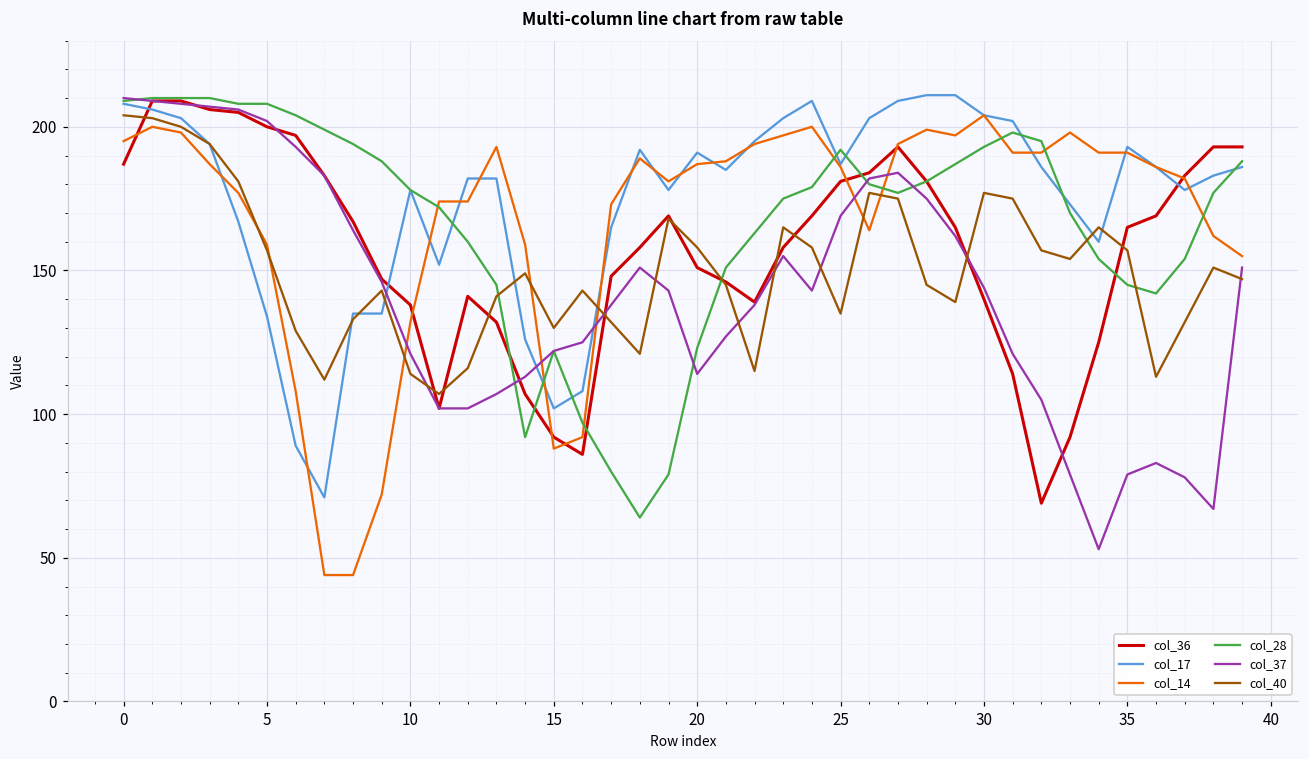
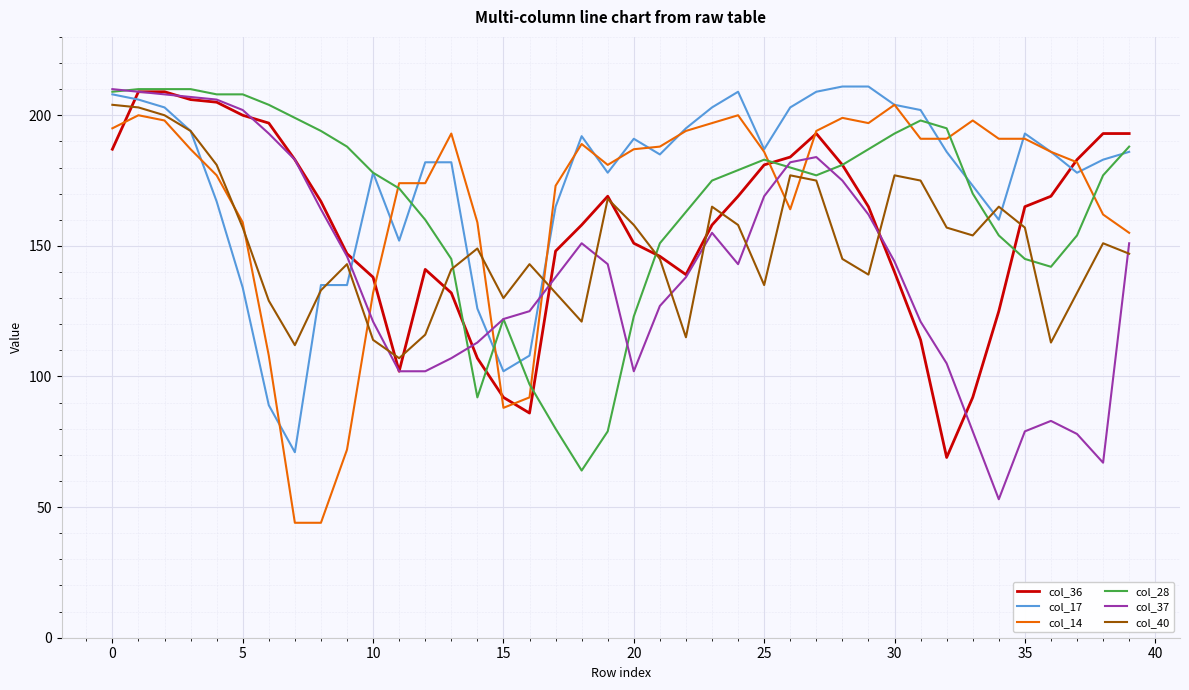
col_37, 20: 114 -> 102
col_28, 25: 192 -> 183
